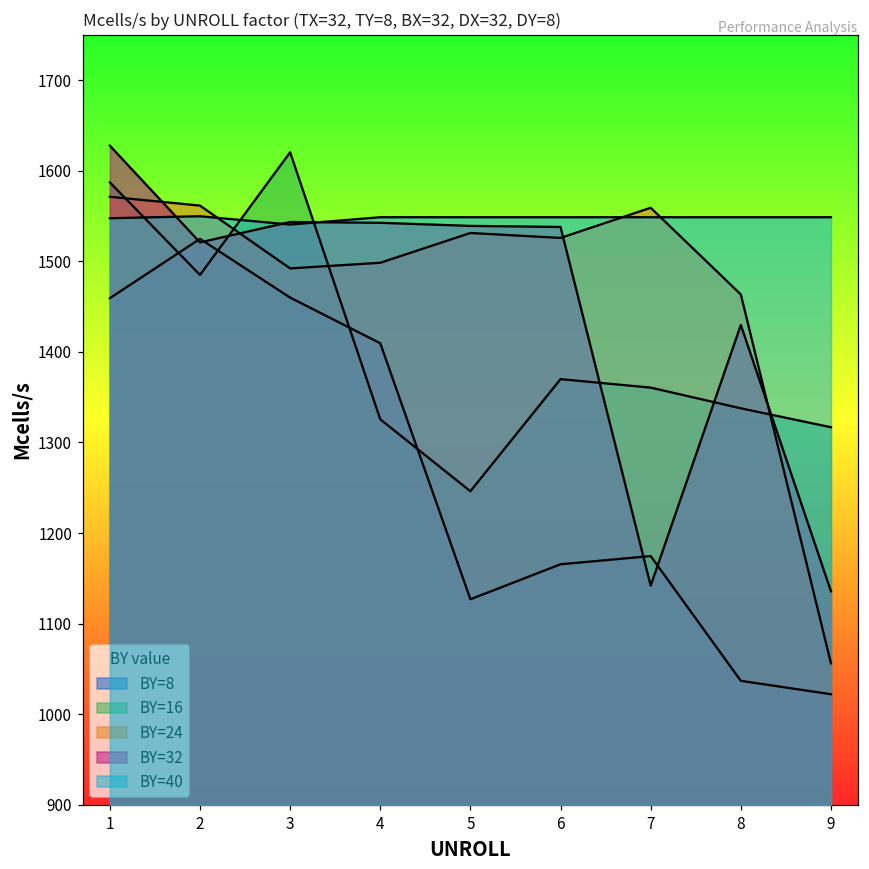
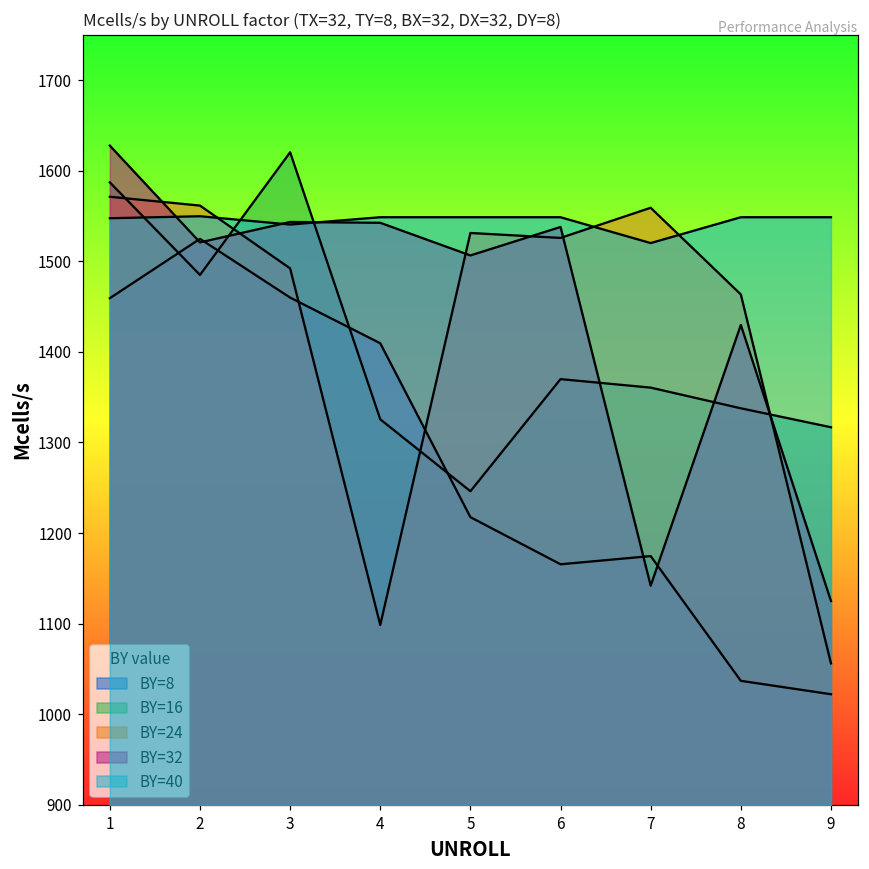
BY=24, 4: 1500 -> 1100
BY=8, 5: 1130 -> 1220
BY=32, 5: 1540 -> 1510
BY=40, 7: 1550 -> 1520
BY=32, 9: 1140 -> 1130
